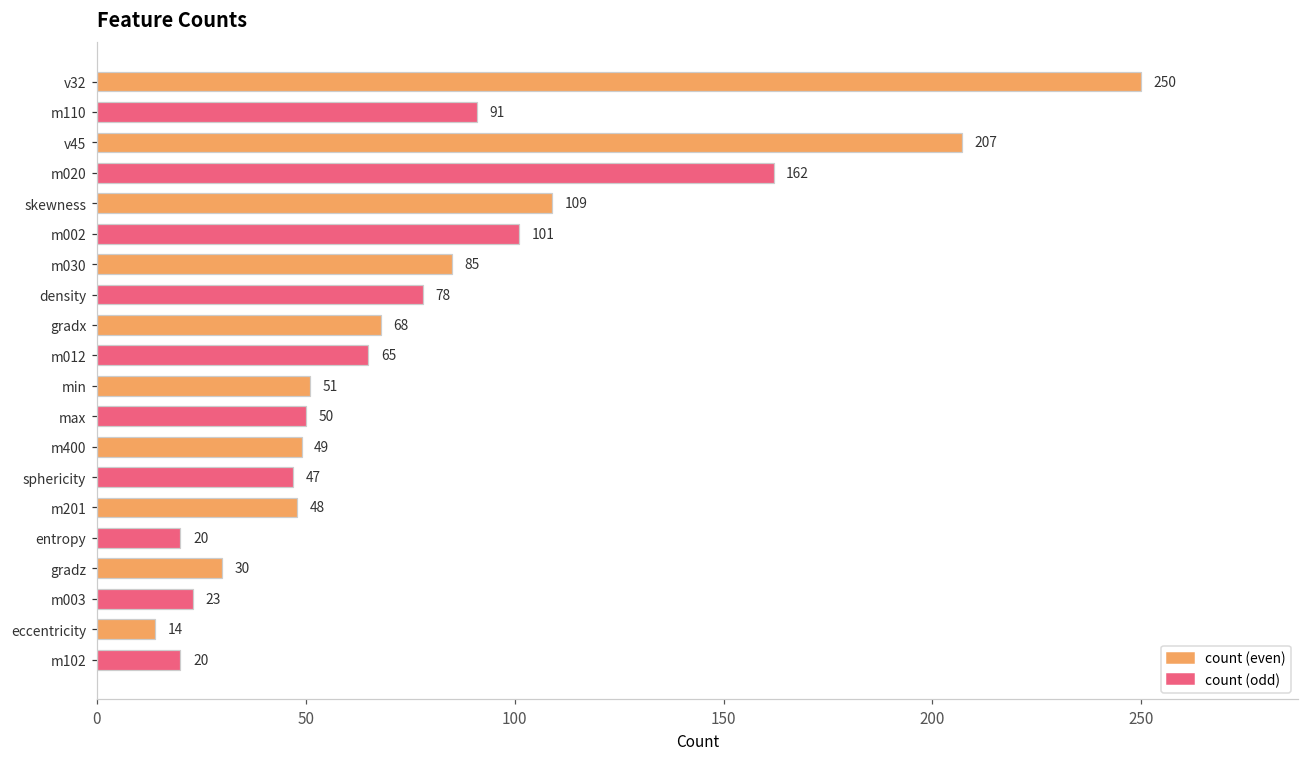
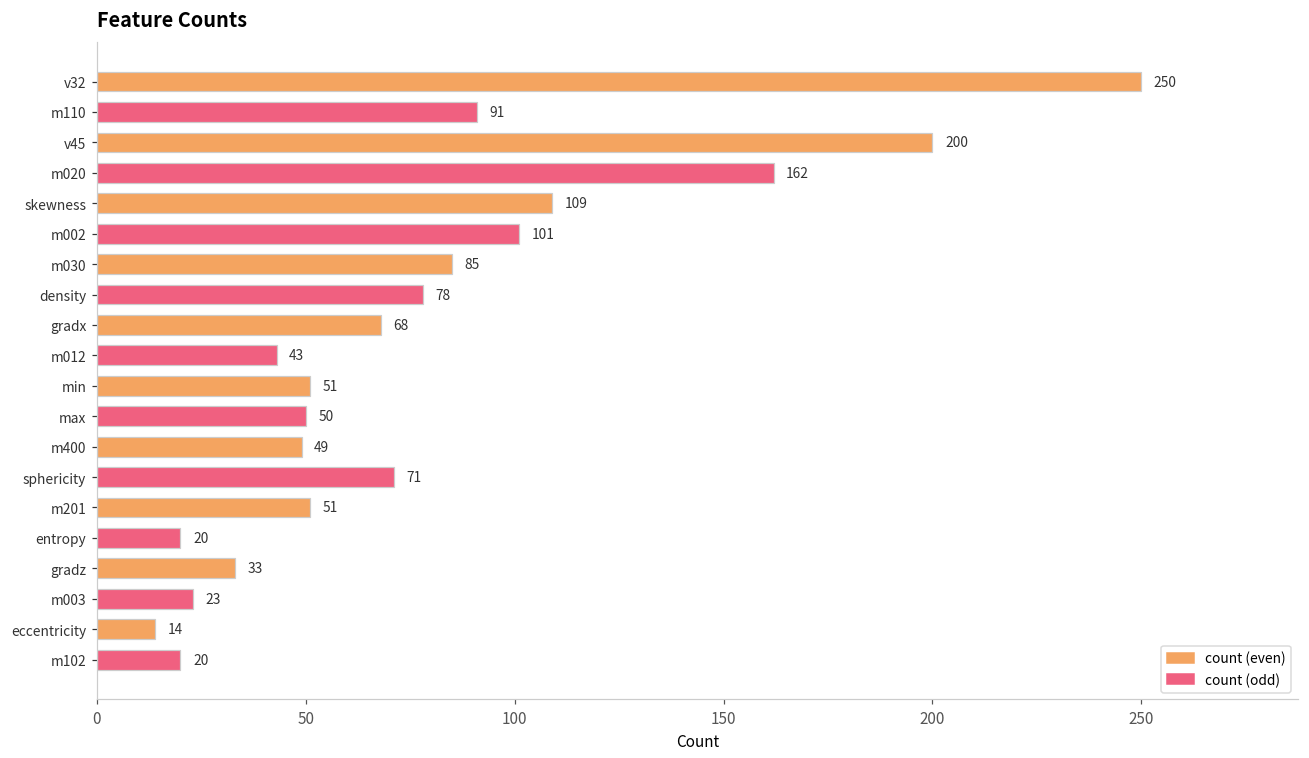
v45: 207 -> 200
m012: 65 -> 43
sphericity: 47 -> 71
m201: 48 -> 51
gradz: 30 -> 33
